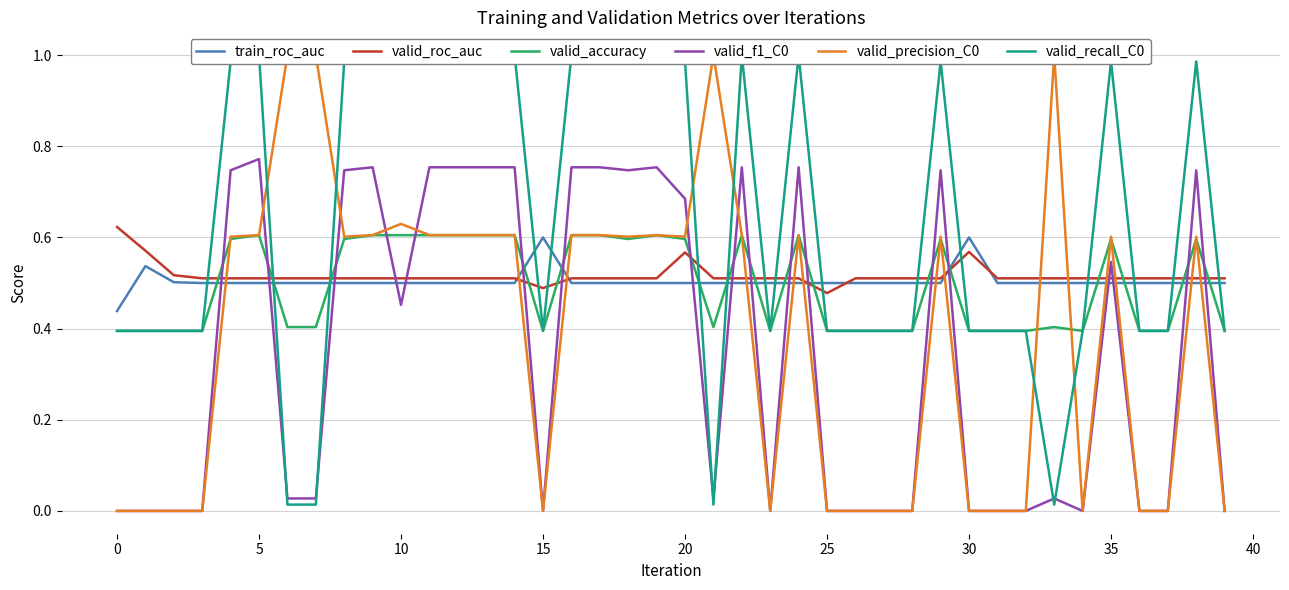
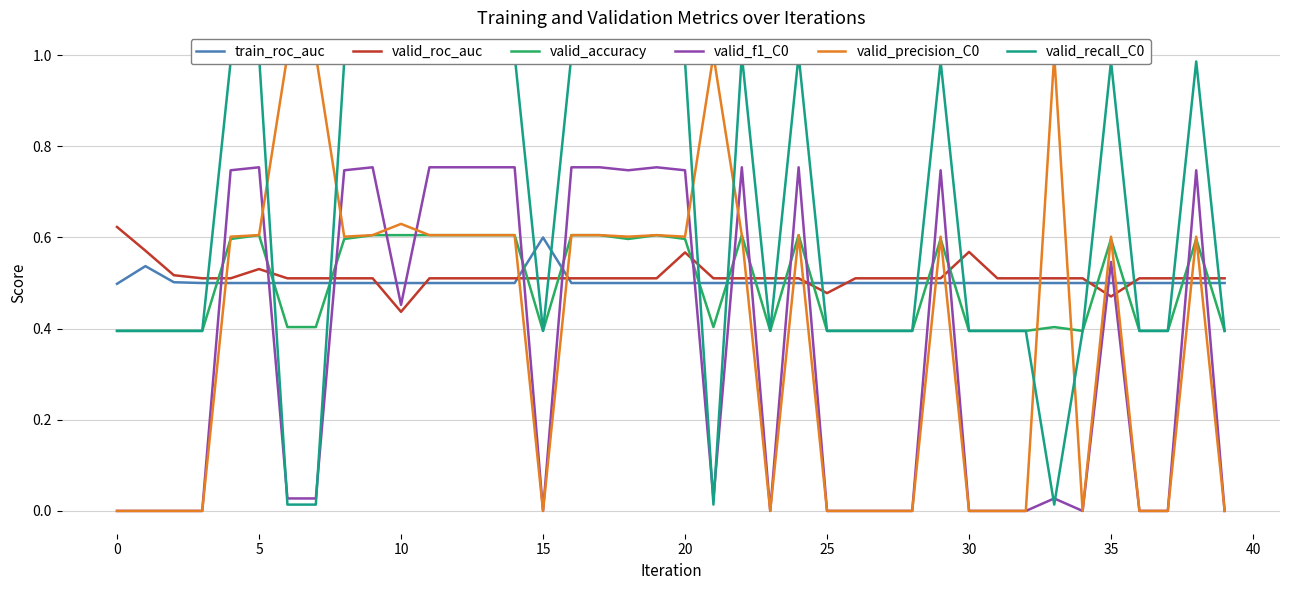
train_roc_auc, 0: 0.44 -> 0.50
valid_roc_auc, 5: 0.51 -> 0.53
valid_f1_C0, 5: 0.77 -> 0.75
valid_roc_auc, 10: 0.51 -> 0.44
valid_roc_auc, 15: 0.49 -> 0.51
valid_f1_C0, 20: 0.68 -> 0.75
train_roc_auc, 30: 0.6 -> 0.5
valid_roc_auc, 35: 0.51 -> 0.47
